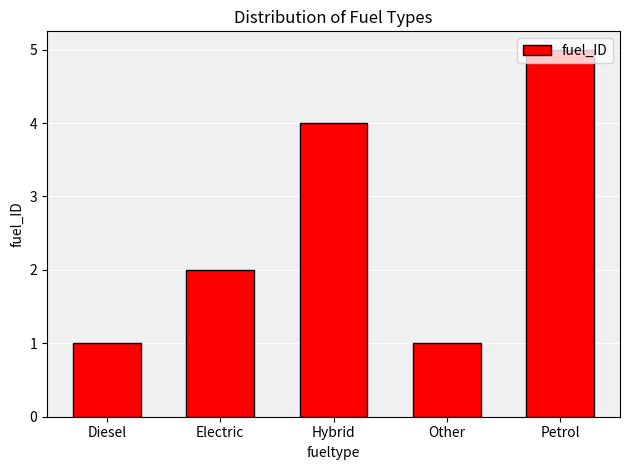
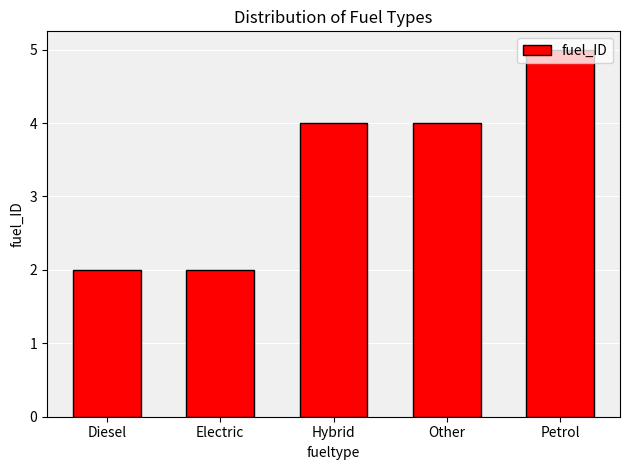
Diesel: 1 -> 2
Other: 1 -> 4
